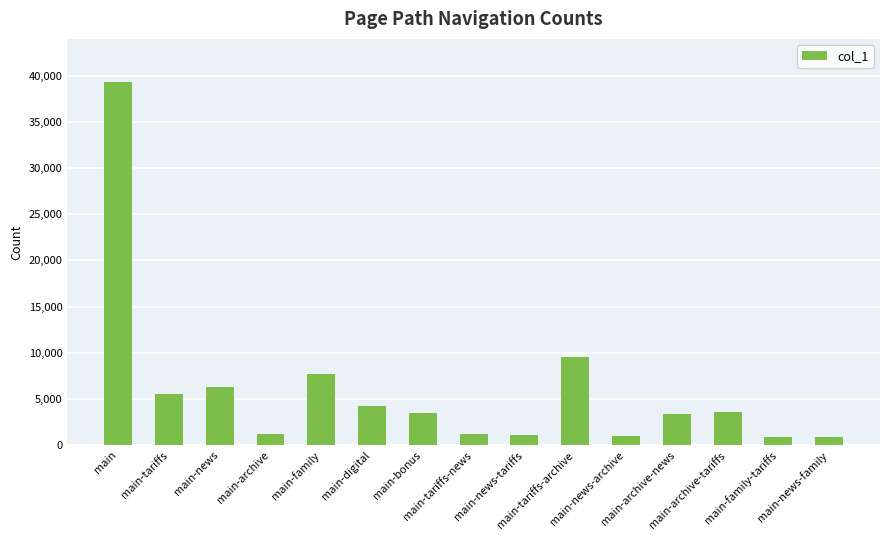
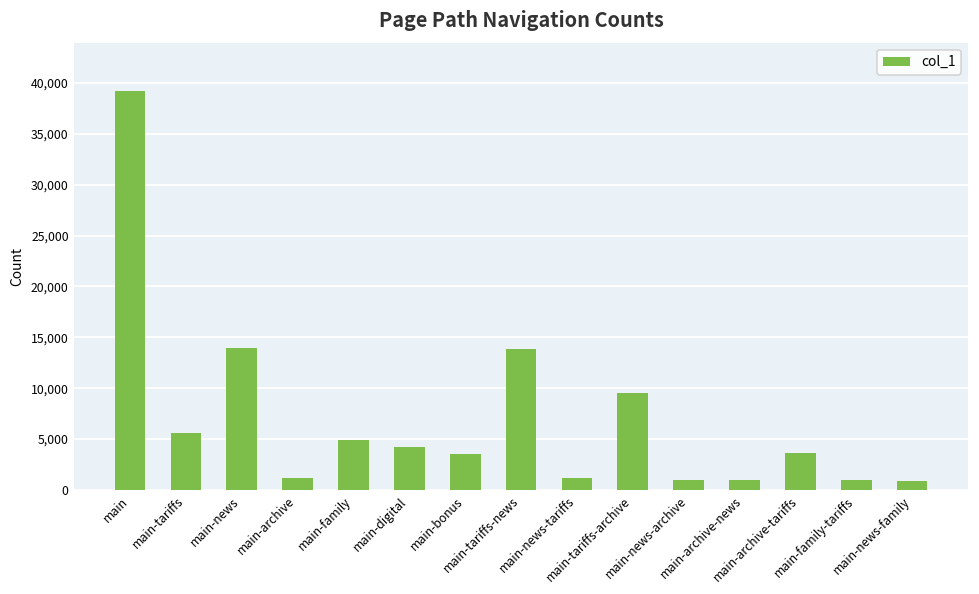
main-news: 6,000 -> 14,000
main-family: 8,000 -> 5,000
main-tariffs-news: 1,000 -> 14,000
main-archive-news: 3,000 -> 1,000
